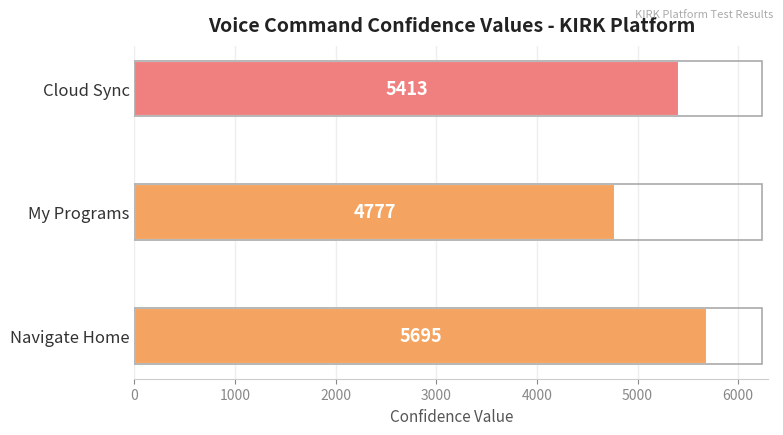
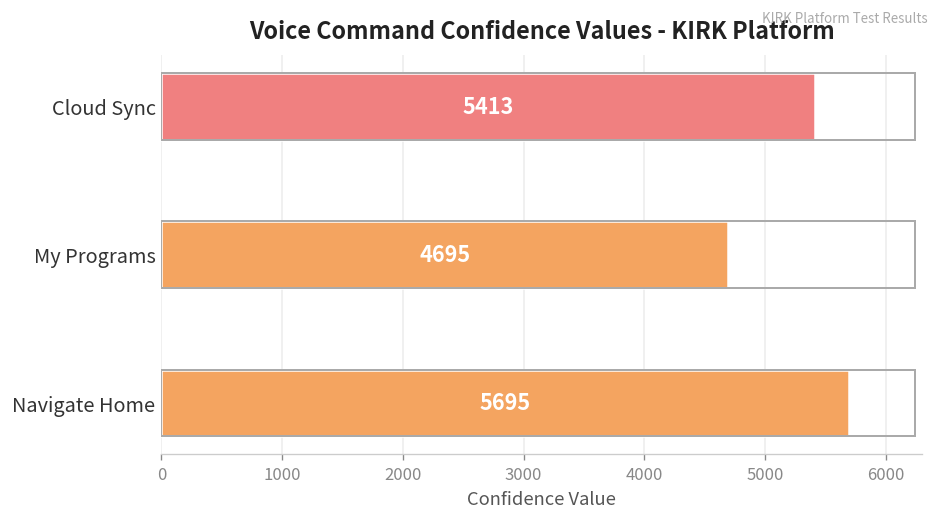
My Programs: 4777 -> 4695
